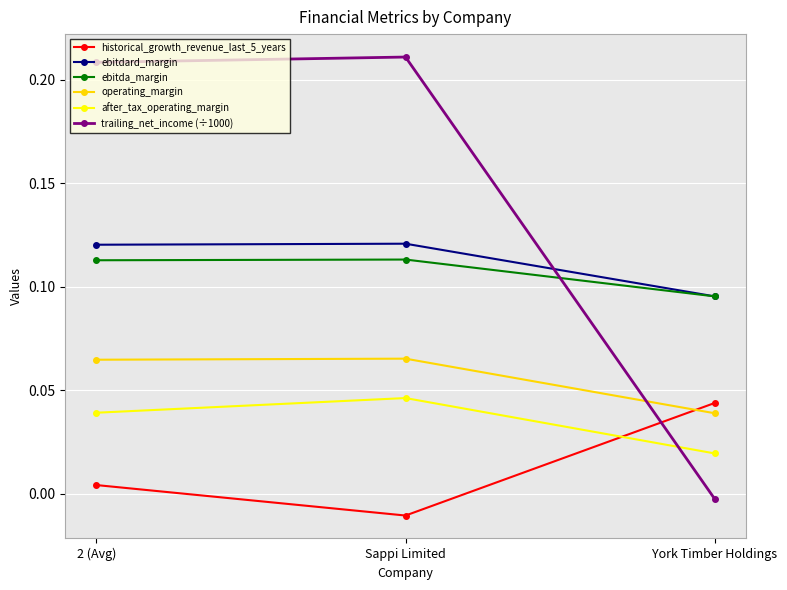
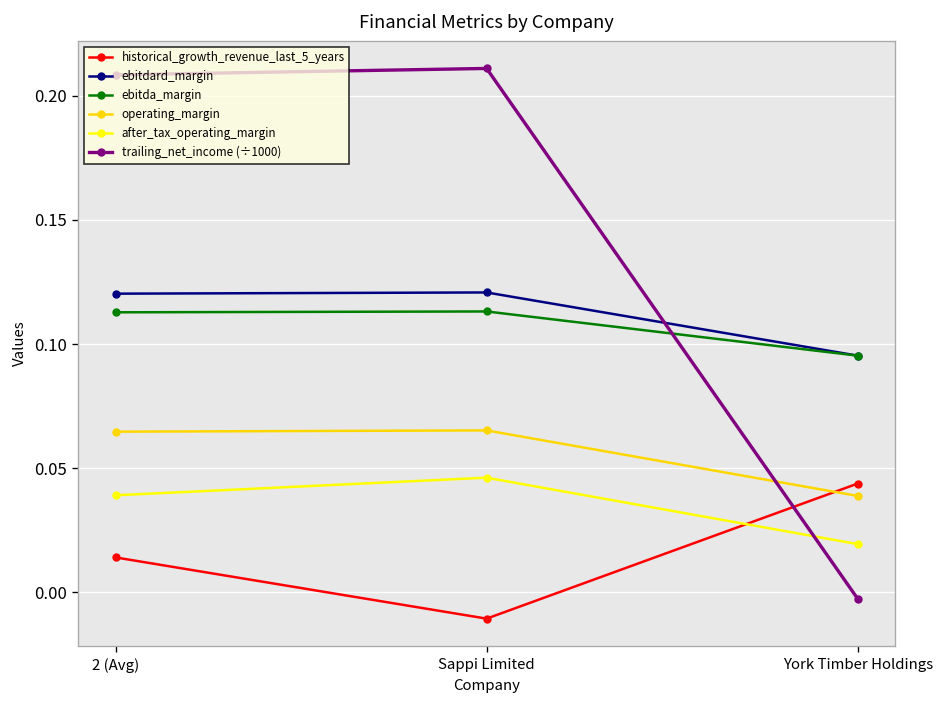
historical_growth_revenue_last_5_years, 2 (Avg): 0.004 -> 0.014
